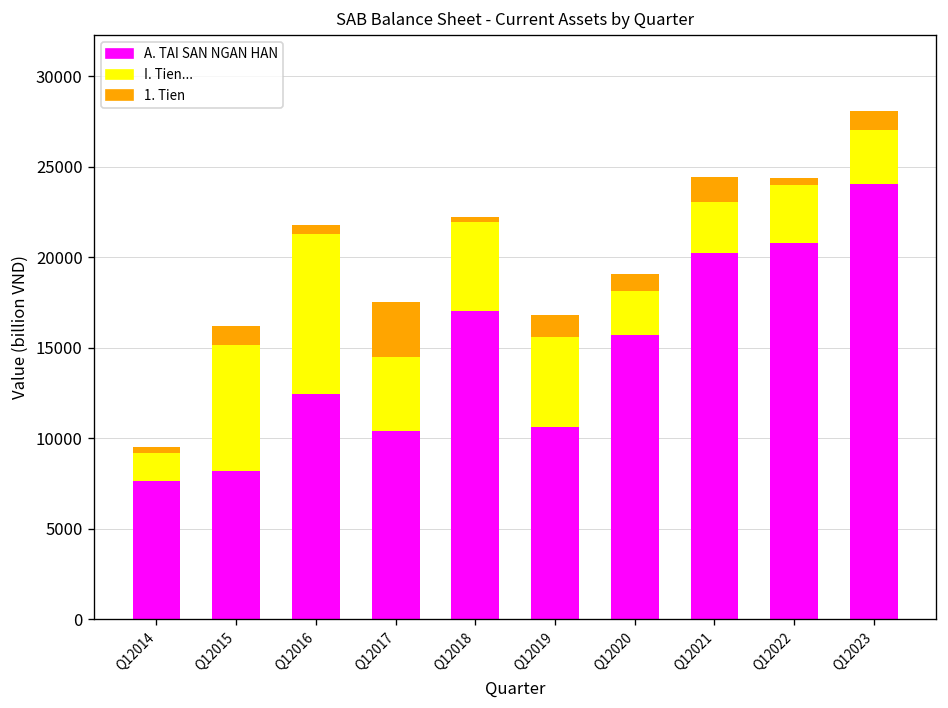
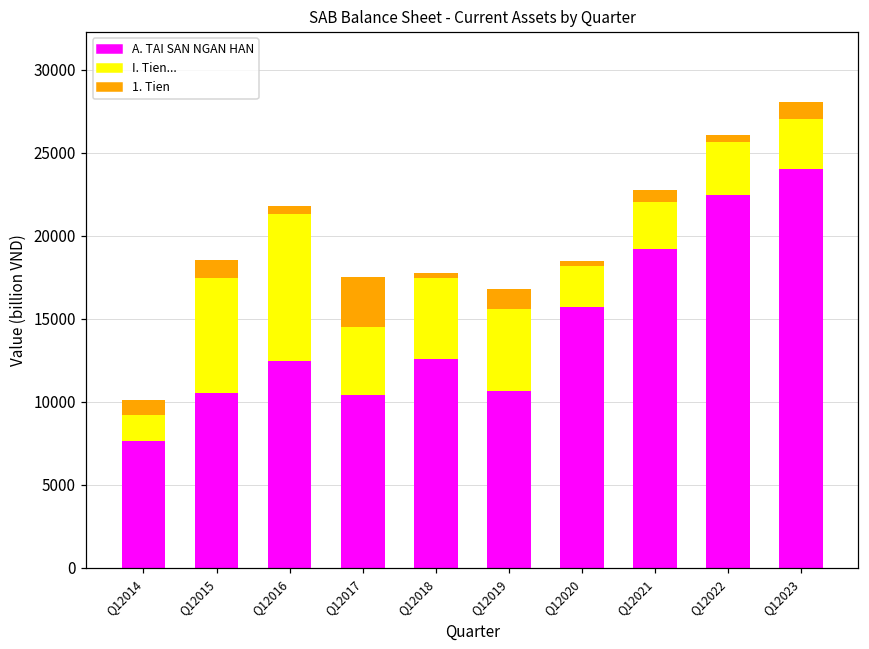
1. Tien, Q12014: 300 -> 900
A. TAI SAN NGAN HAN, Q12015: 8200 -> 10500
A. TAI SAN NGAN HAN, Q12018: 17000 -> 12600
1. Tien, Q12020: 900 -> 400
A. TAI SAN NGAN HAN, Q12021: 20300 -> 19200
1. Tien, Q12021: 1400 -> 800
A. TAI SAN NGAN HAN, Q12022: 20800 -> 22400
